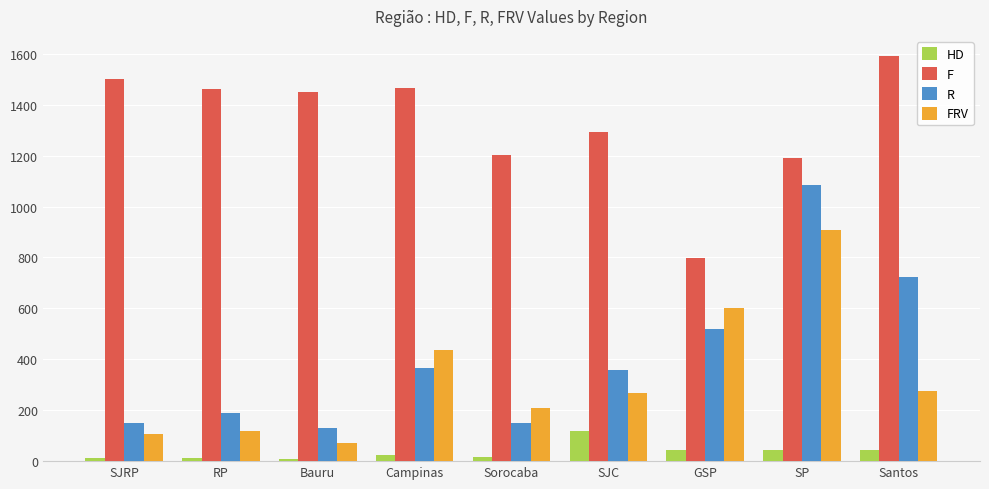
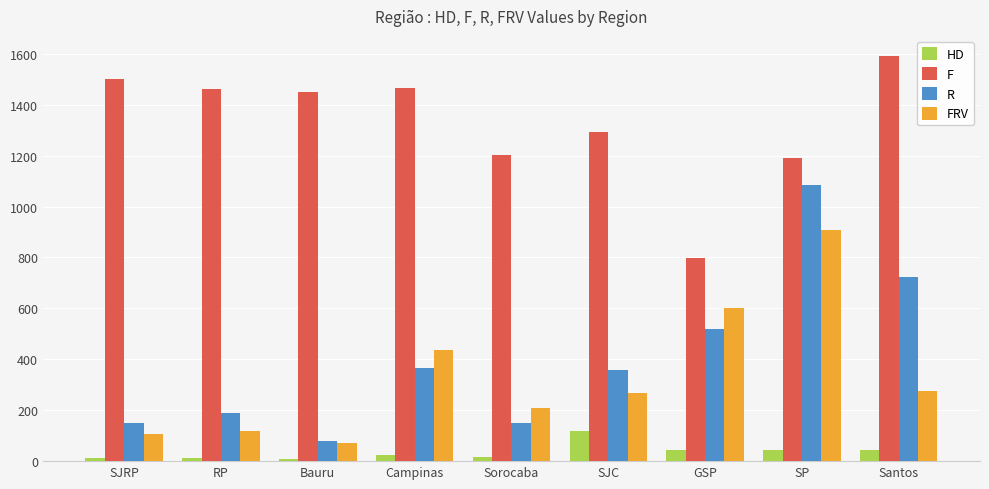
R, Bauru: 130 -> 80
